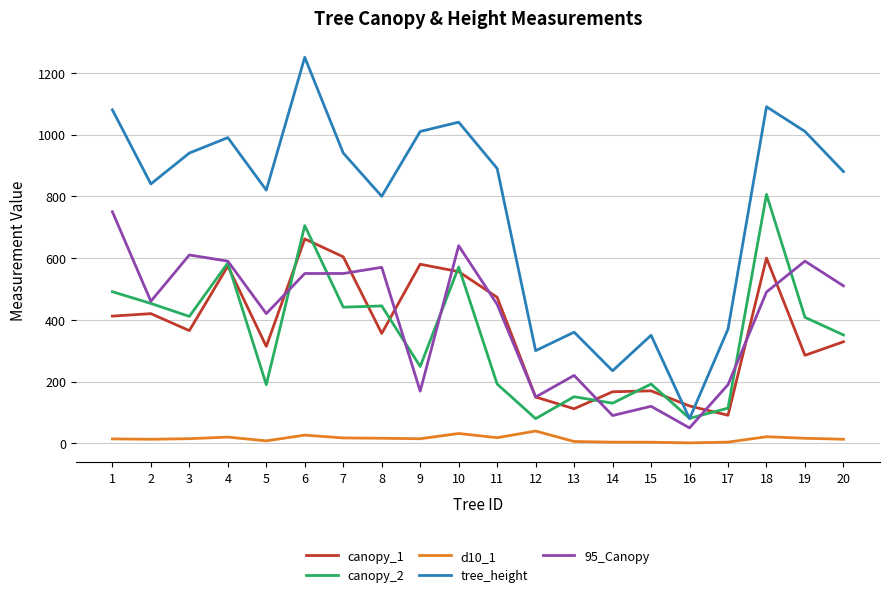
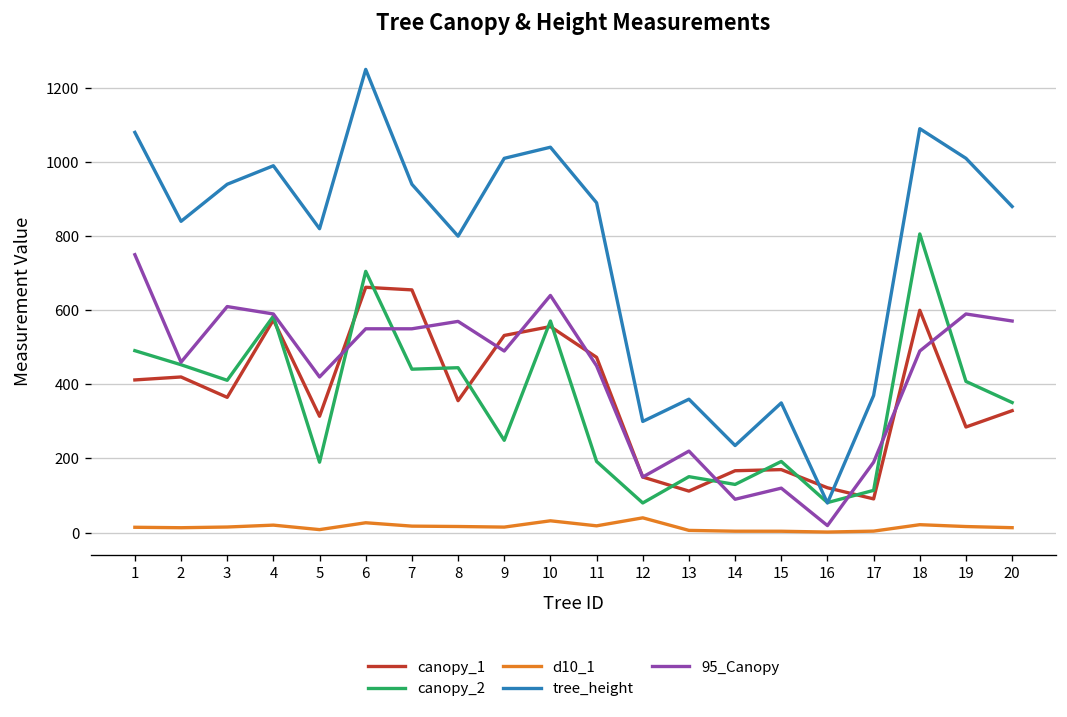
canopy_1, 7: 600 -> 660
canopy_1, 9: 580 -> 530
95_Canopy, 9: 170 -> 490
95_Canopy, 16: 50 -> 20
95_Canopy, 20: 510 -> 570
